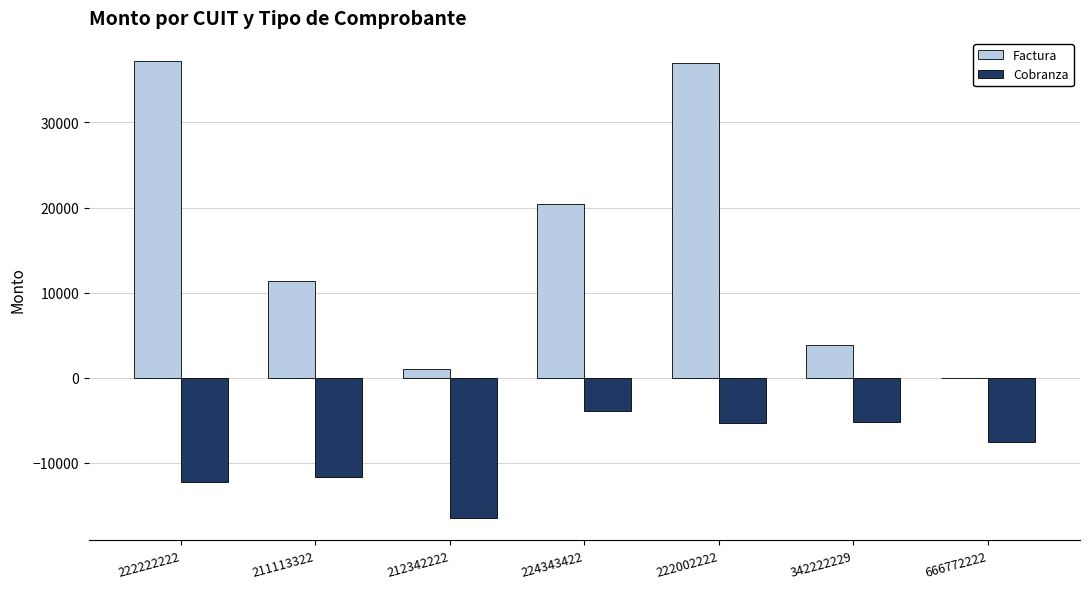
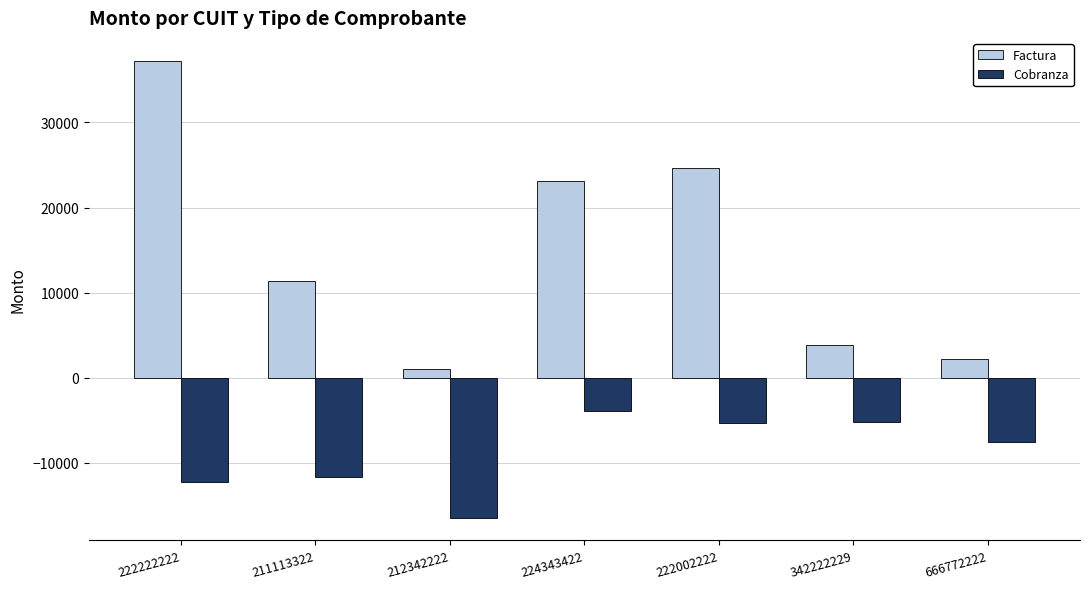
Factura, 224343422: 20000 -> 23000
Factura, 222002222: 37000 -> 25000
Factura, 666772222: 0 -> 2000
